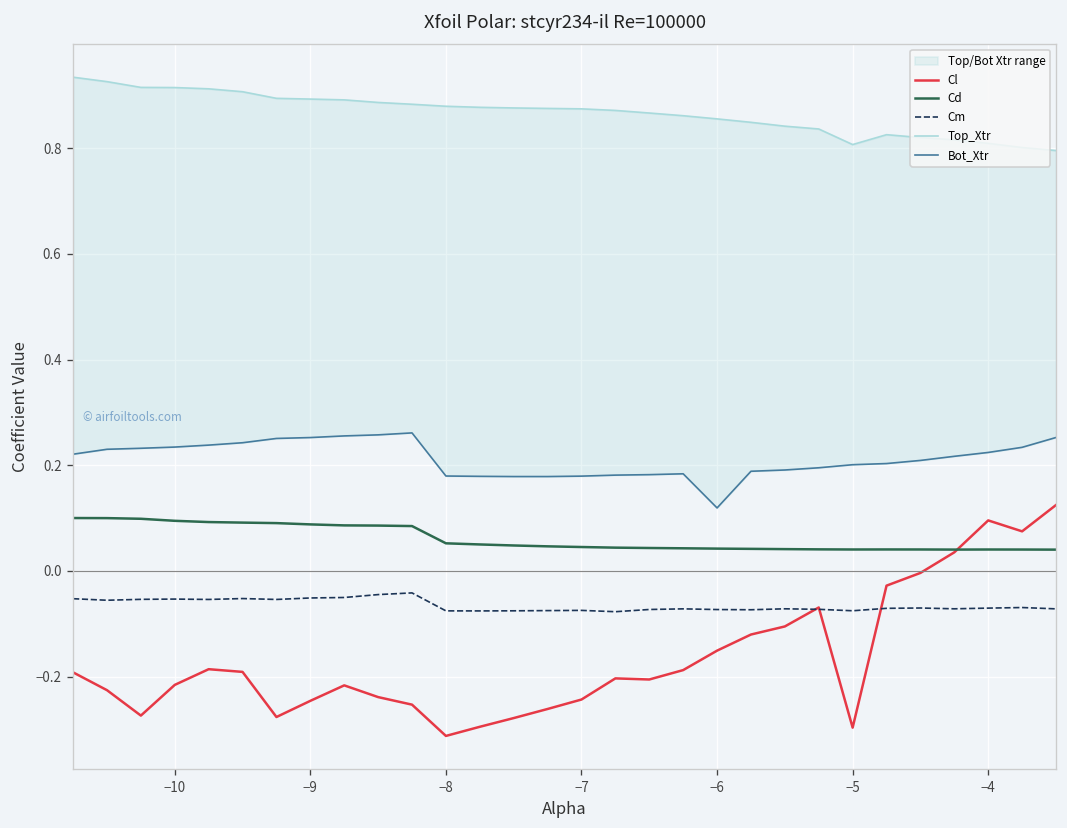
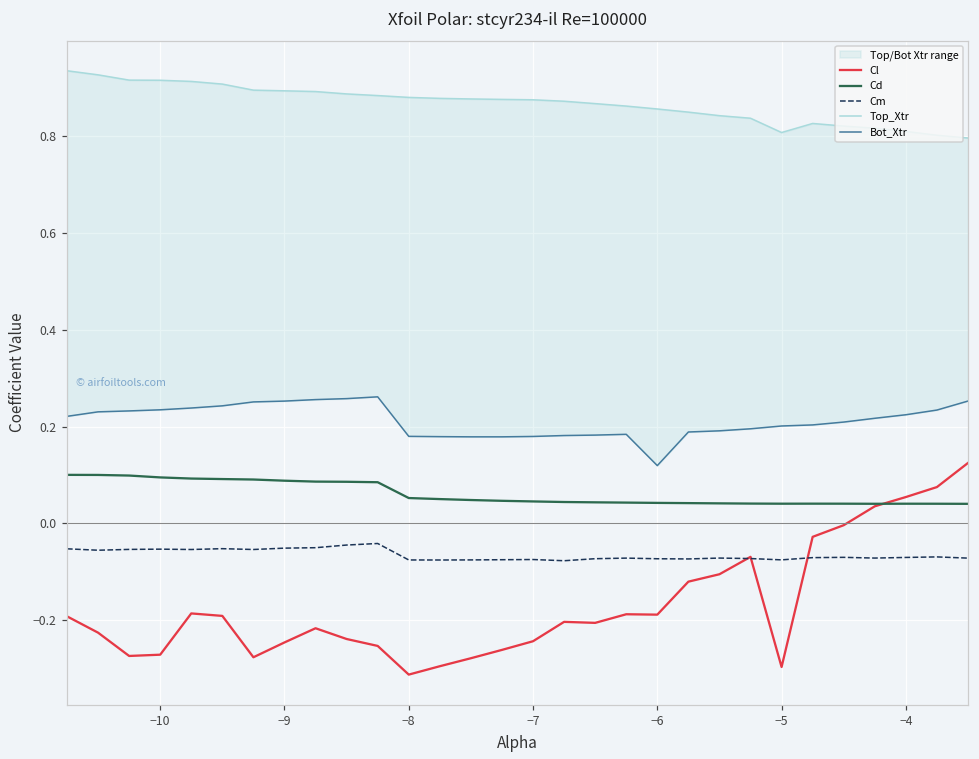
Cl, −10: -0.22 -> -0.27
Cl, −6: -0.15 -> -0.19
Cl, −4: 0.10 -> 0.05
